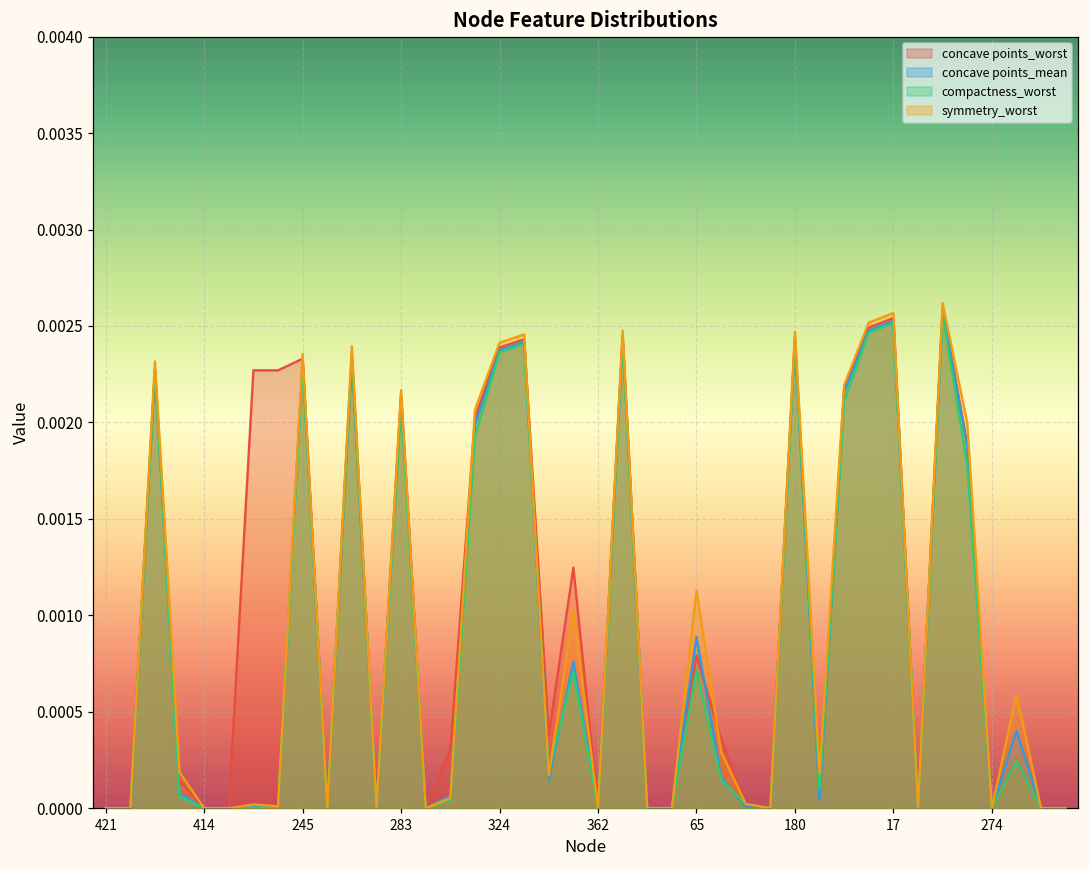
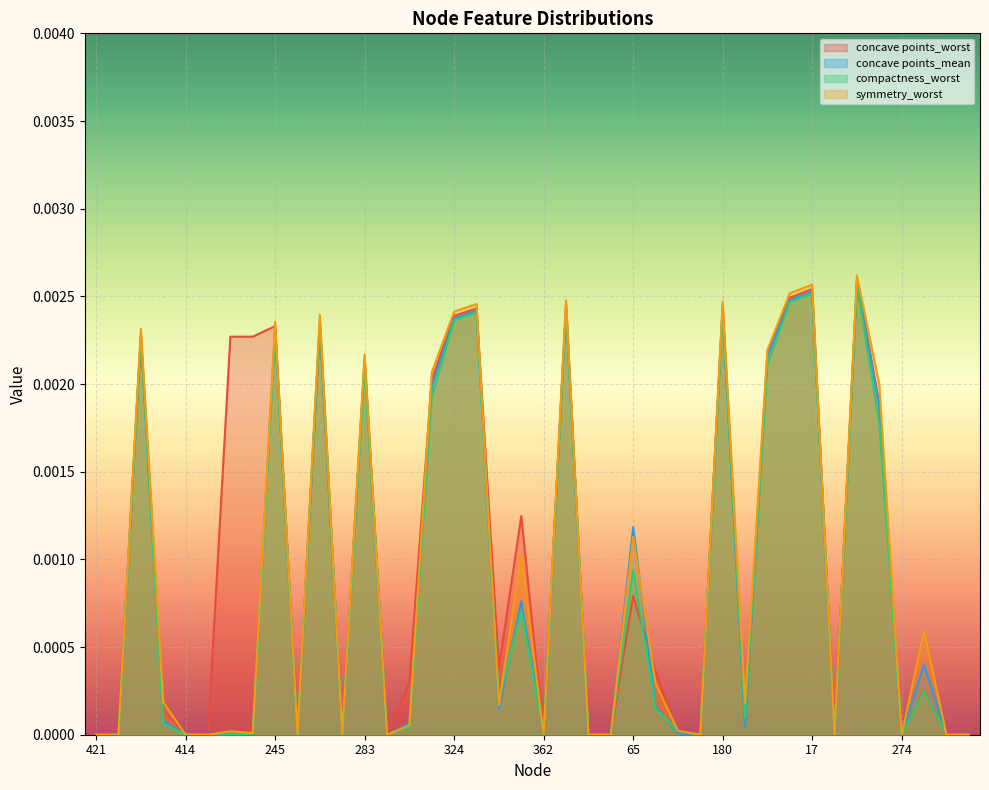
concave points_mean, 65: 0.00089 -> 0.00118
compactness_worst, 65: 0.00071 -> 0.00094
